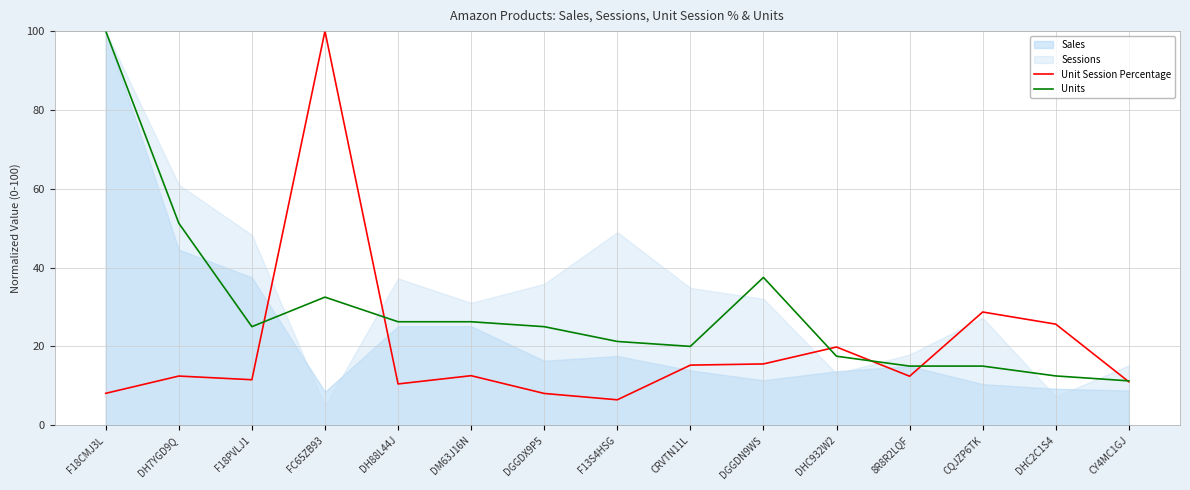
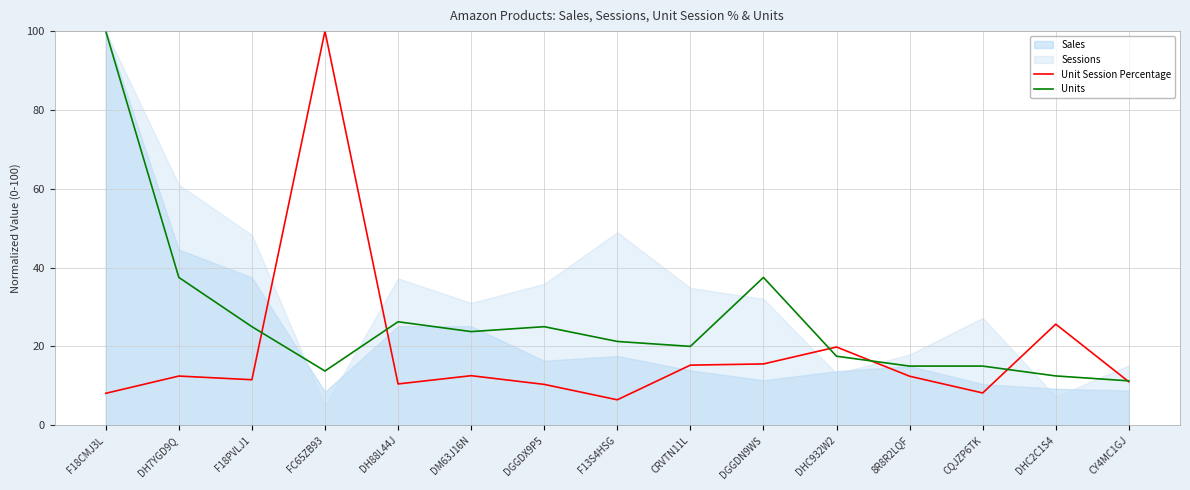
Units, DH7YGD9Q: 51 -> 38
Units, FC65ZB93: 33 -> 14
Units, DM63J16N: 26 -> 24
Unit Session Percentage, DGGDX9P5: 8 -> 10
Unit Session Percentage, CQJZP6TK: 29 -> 8
